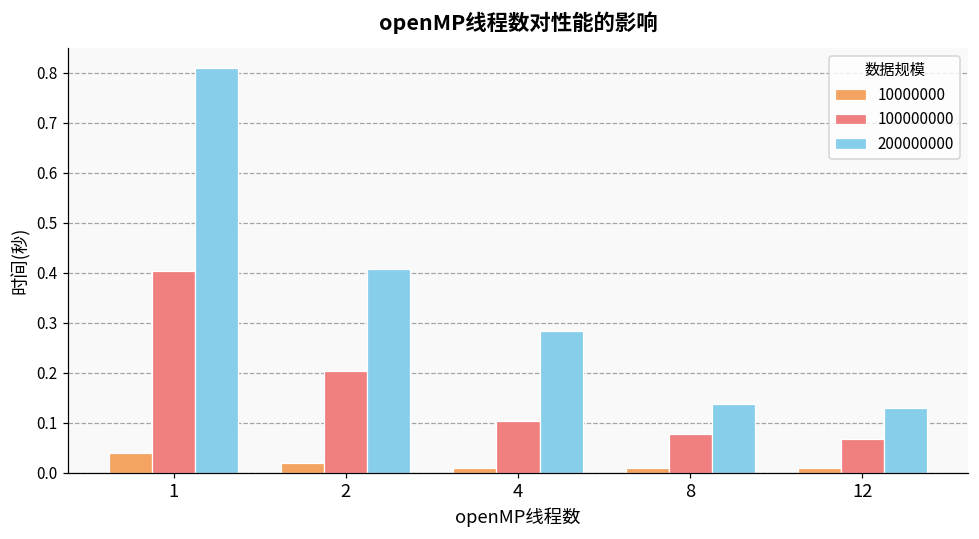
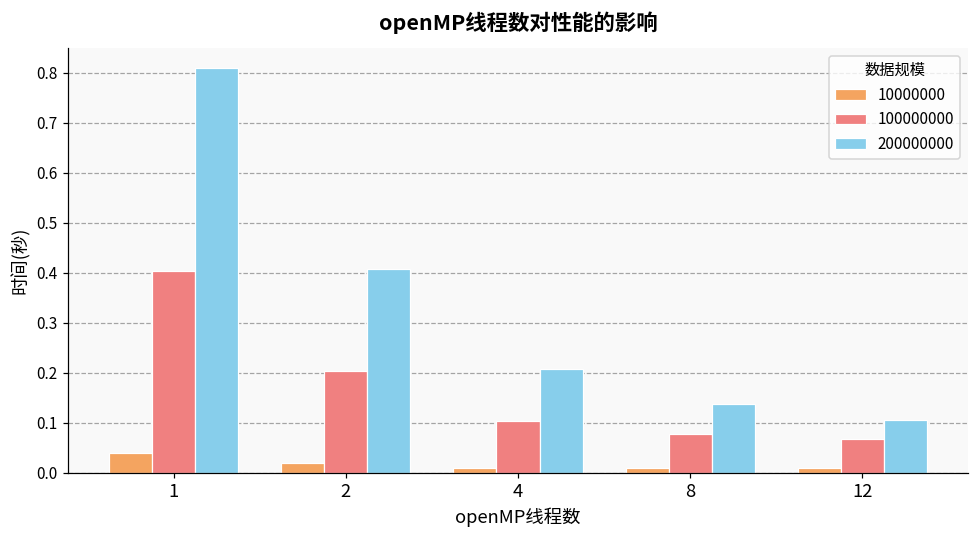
200000000, 4: 0.28 -> 0.21
200000000, 12: 0.13 -> 0.11
